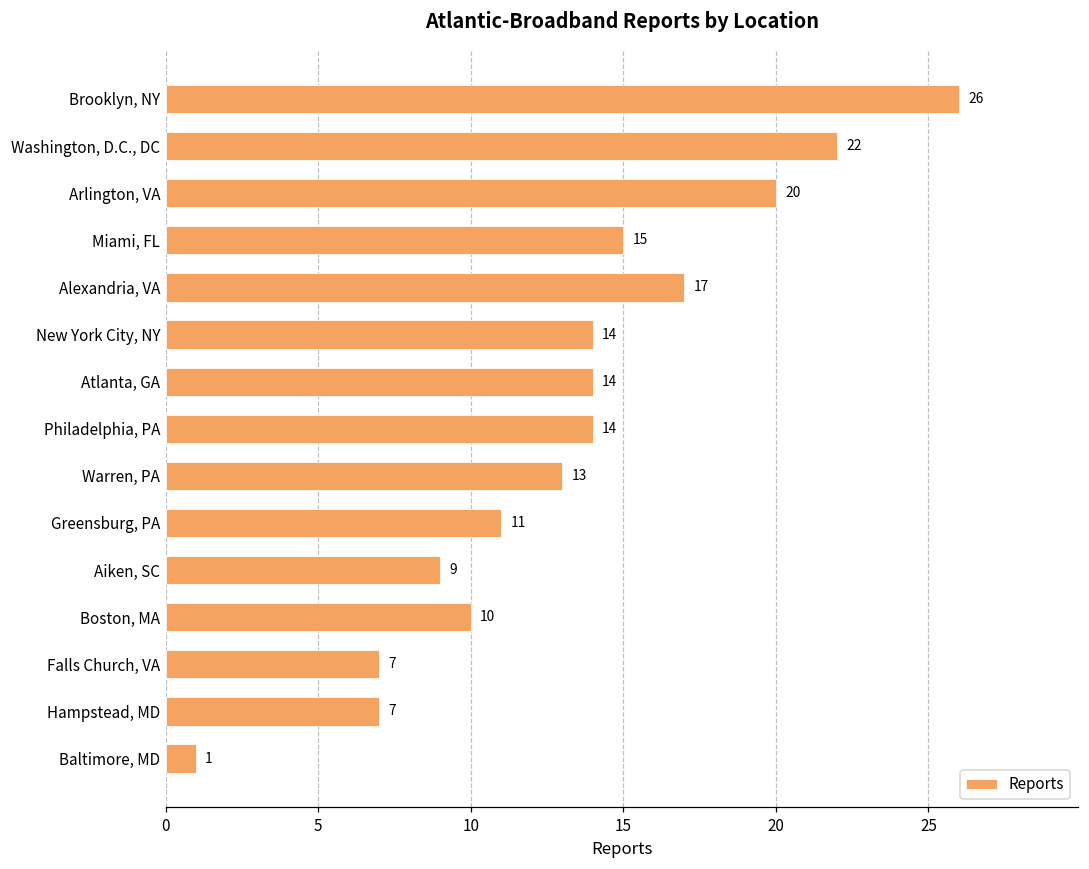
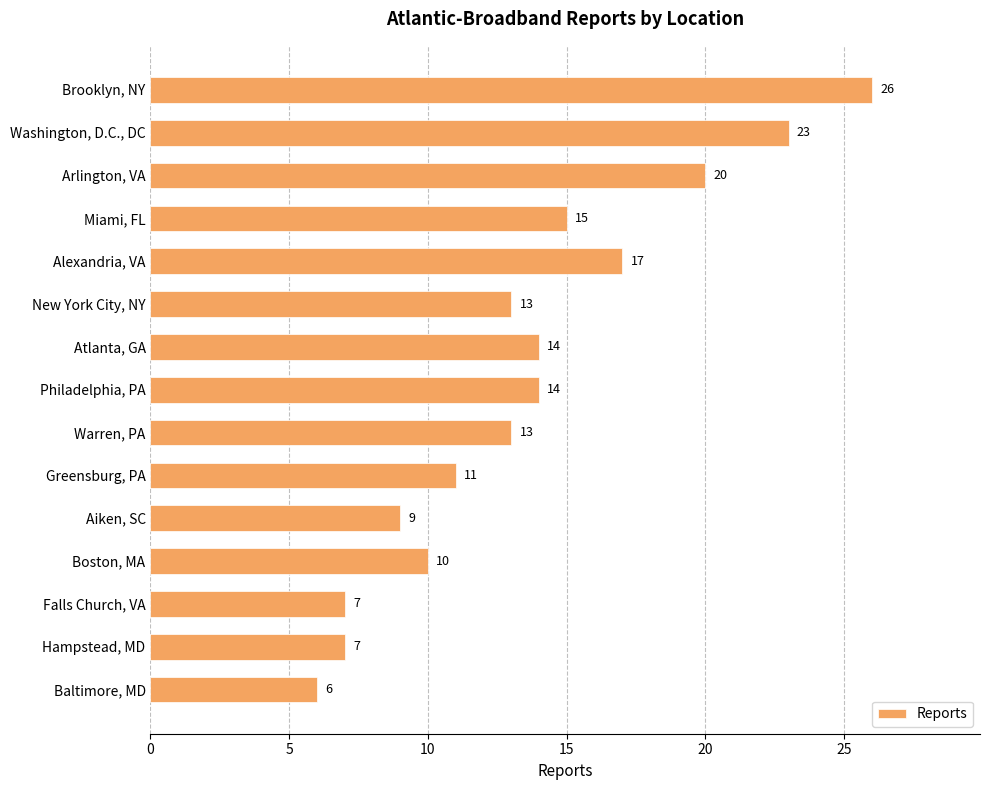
Washington, D.C., DC: 22 -> 23
New York City, NY: 14 -> 13
Baltimore, MD: 1 -> 6
